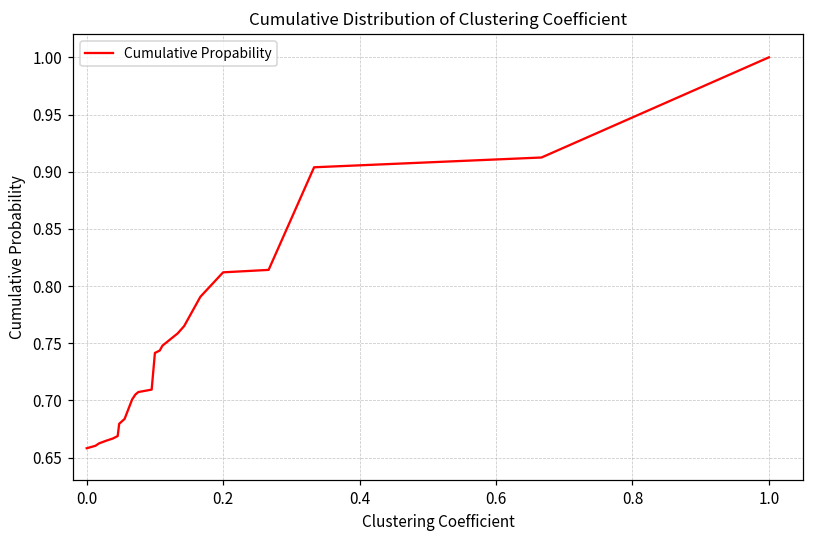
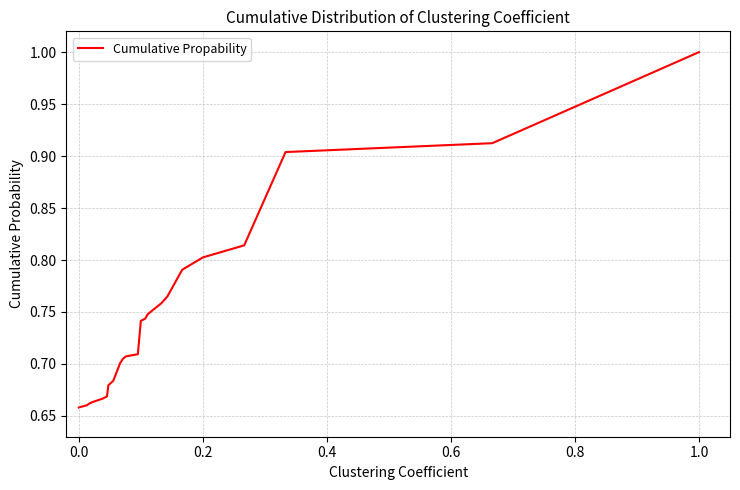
0.2: 0.812 -> 0.803
